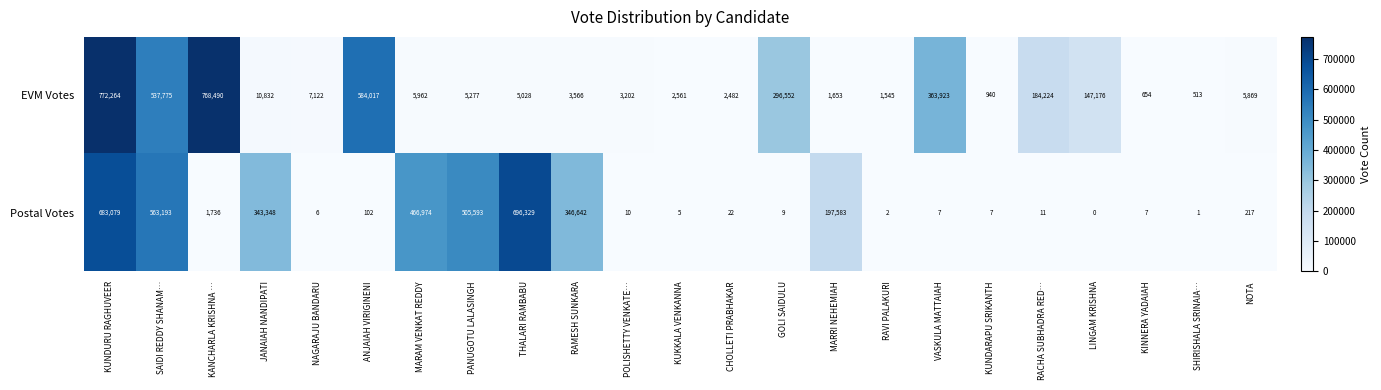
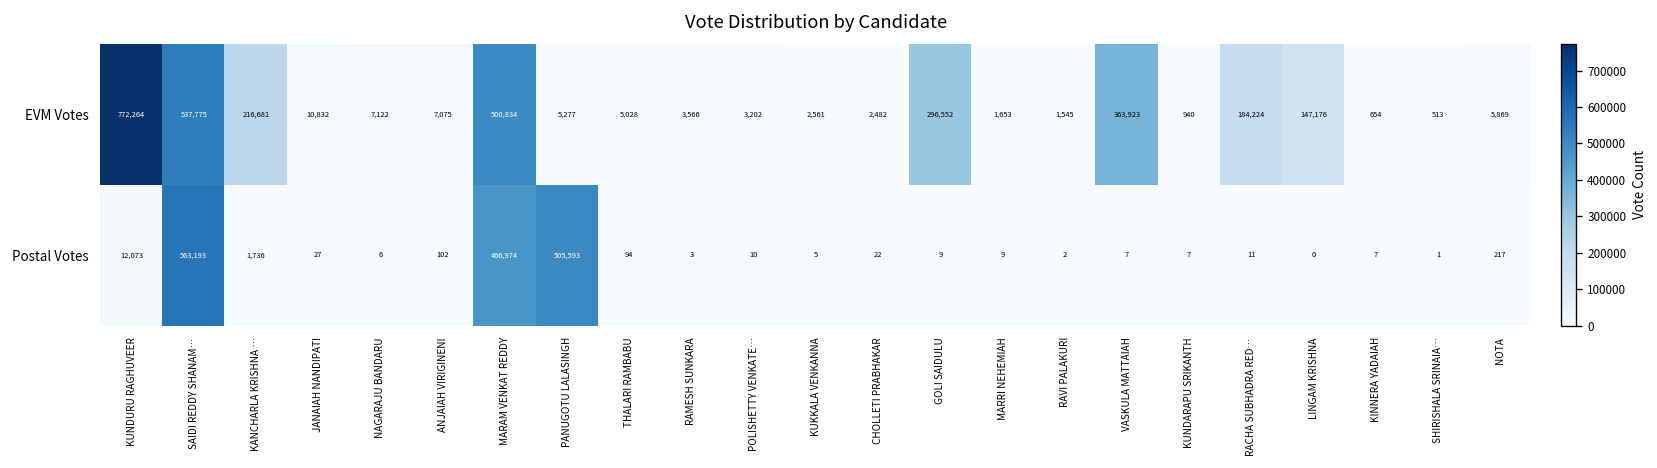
EVM Votes, KANCHARLA KRISHNA …: 768,490 -> 216,681
EVM Votes, ANJAIAH VIRIGINENI: 584,017 -> 7,075
EVM Votes, MARAM VENKAT REDDY: 5,962 -> 500,834
Postal Votes, KUNDURU RAGHUVEER: 683,079 -> 12,073
Postal Votes, JANAIAH NANDIPATI: 343,348 -> 27
Postal Votes, THALARI RAMBABU: 696,329 -> 94
Postal Votes, RAMESH SUNKARA: 346,642 -> 3
Postal Votes, MARRI NEHEMIAH: 197,583 -> 9
